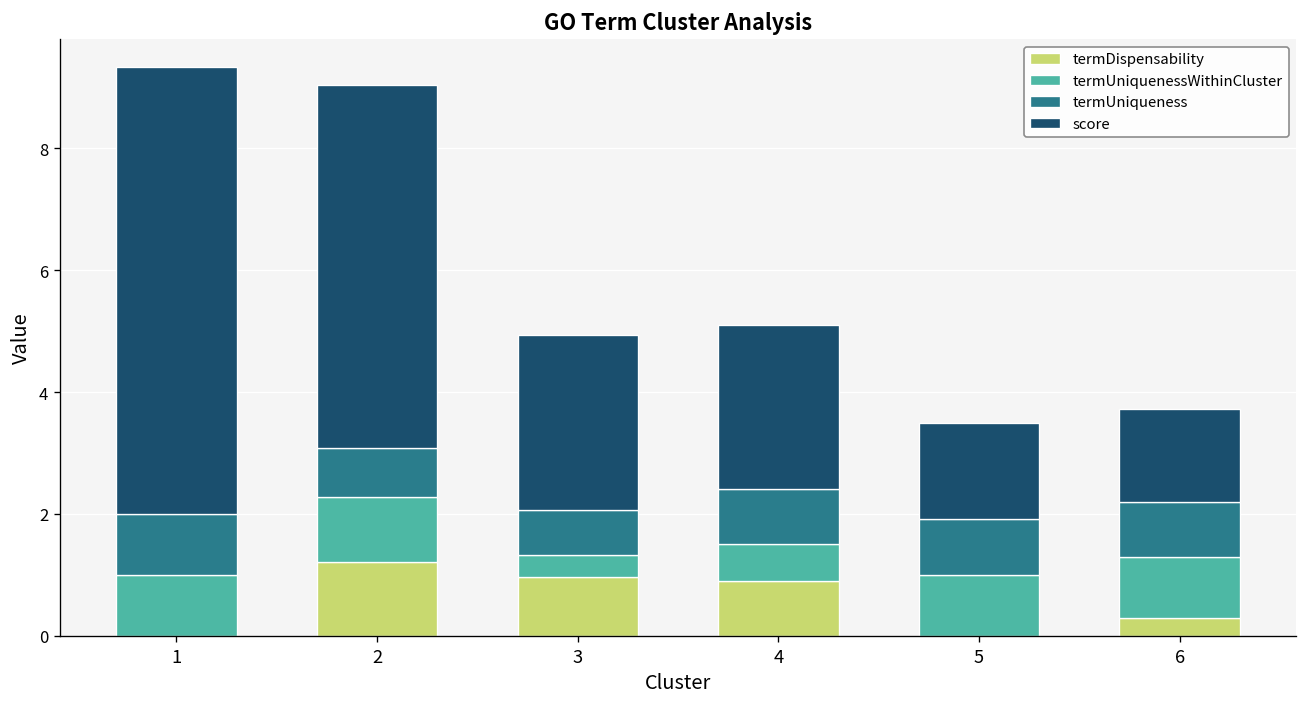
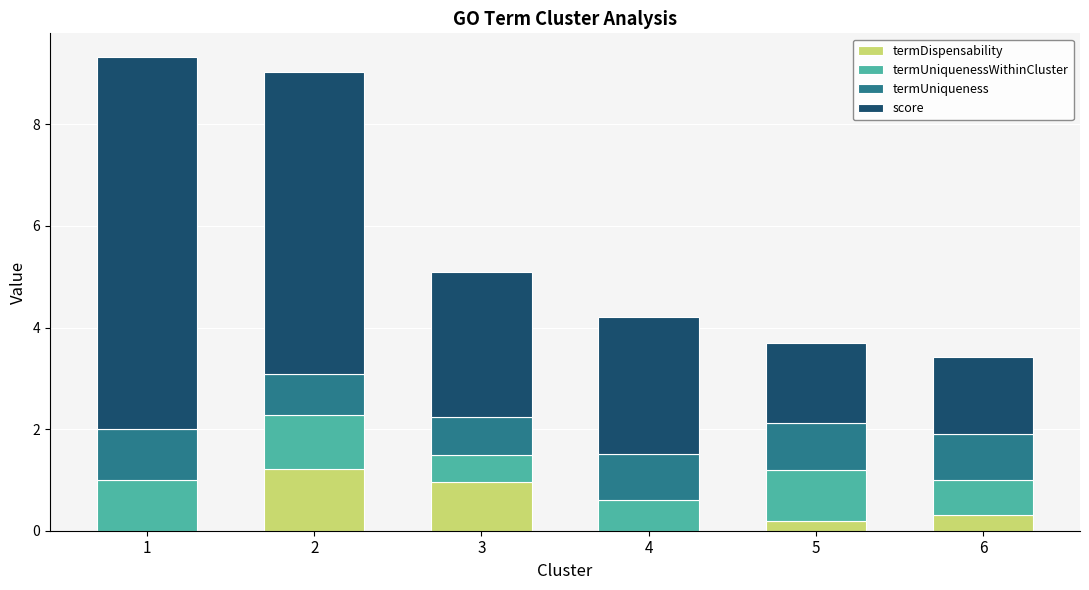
termUniquenessWithinCluster, 3: 0.4 -> 0.5
termDispensability, 4: 0.9 -> 0.0
termDispensability, 5: 0.0 -> 0.2
termUniquenessWithinCluster, 6: 1.0 -> 0.7
